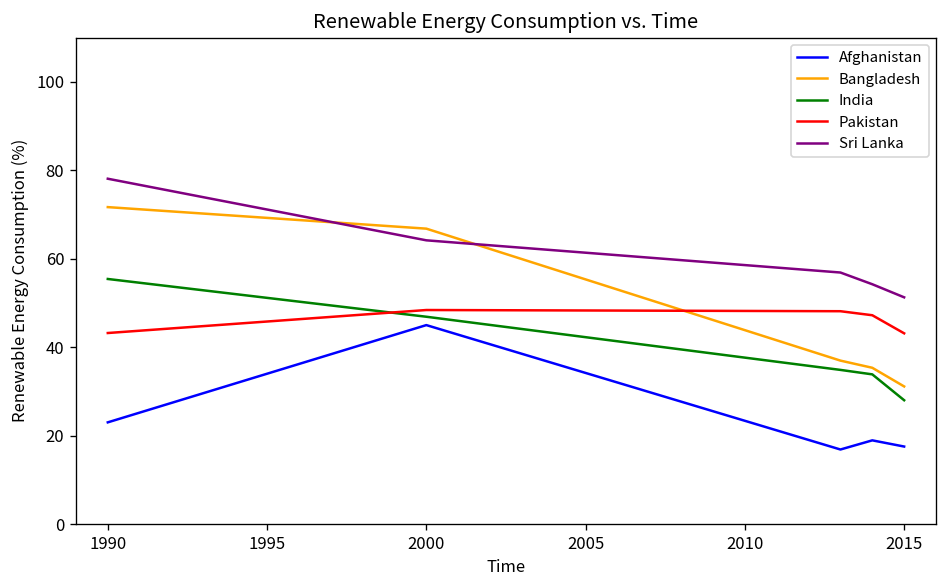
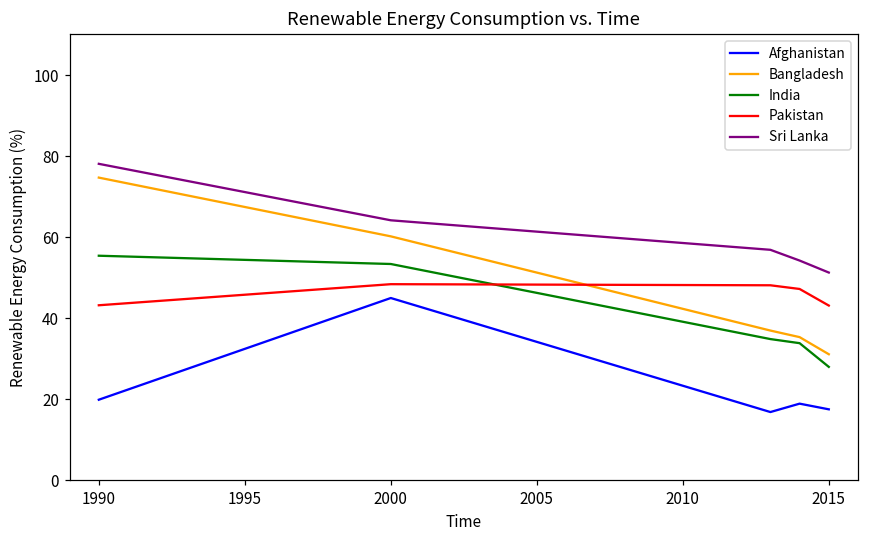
Afghanistan, 1990: 23 -> 20
Bangladesh, 1990: 72 -> 75
Bangladesh, 2000: 67 -> 60
India, 2000: 47 -> 53
